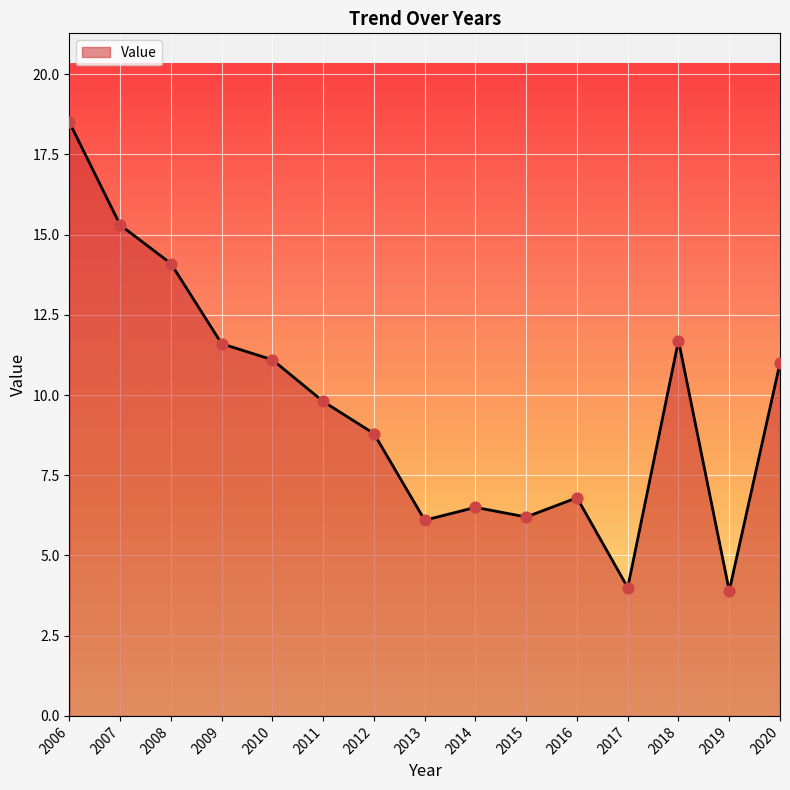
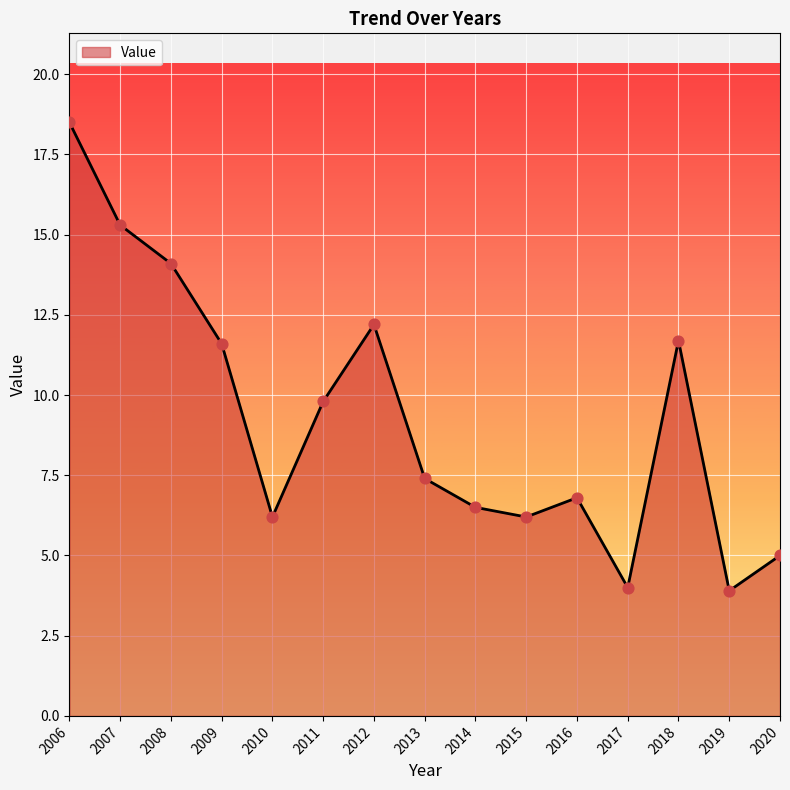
2010: 11.1 -> 6.2
2012: 8.8 -> 12.2
2013: 6.1 -> 7.4
2020: 11 -> 5
